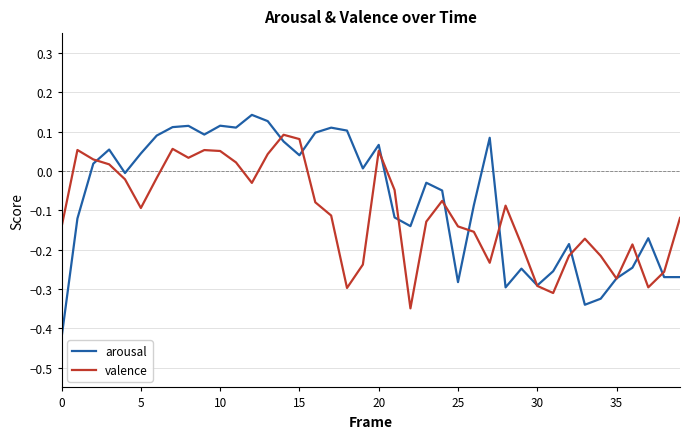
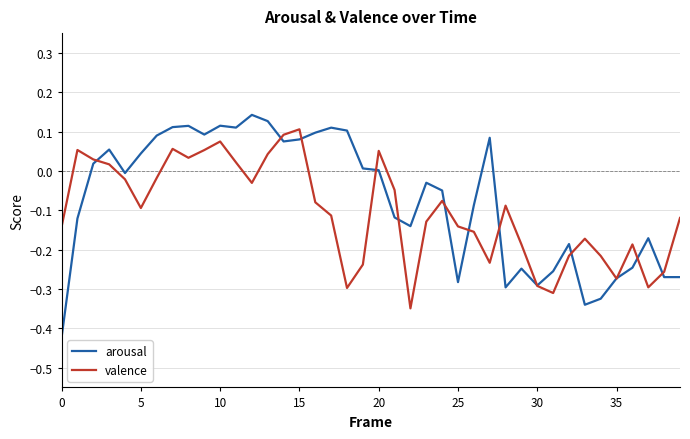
valence, 10: 0.05 -> 0.07
arousal, 15: 0.04 -> 0.08
valence, 15: 0.08 -> 0.11
arousal, 20: 0.07 -> 0.00
